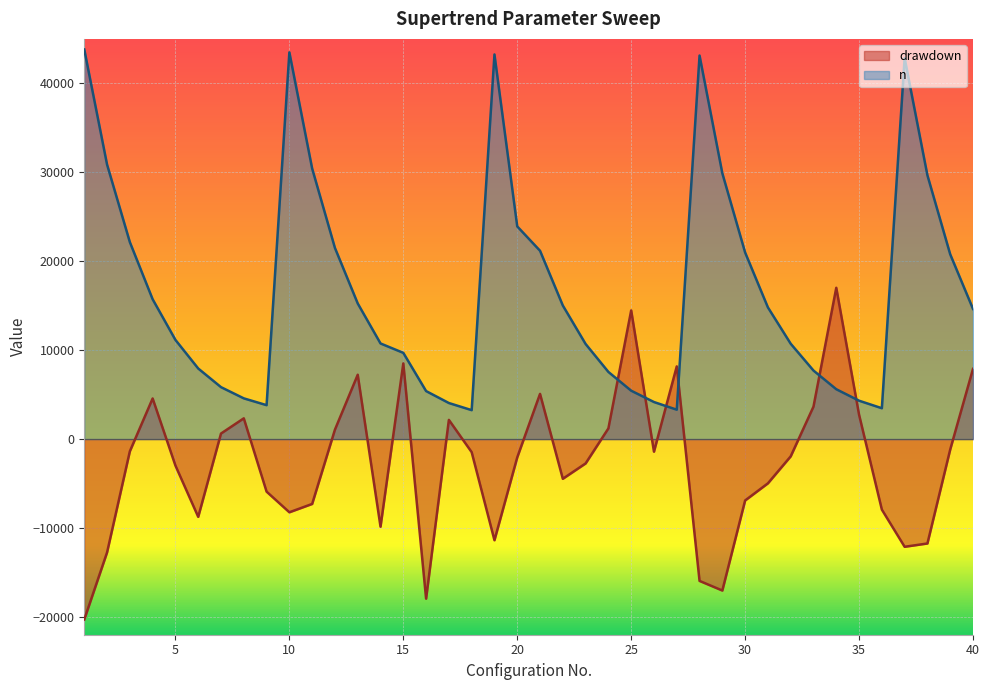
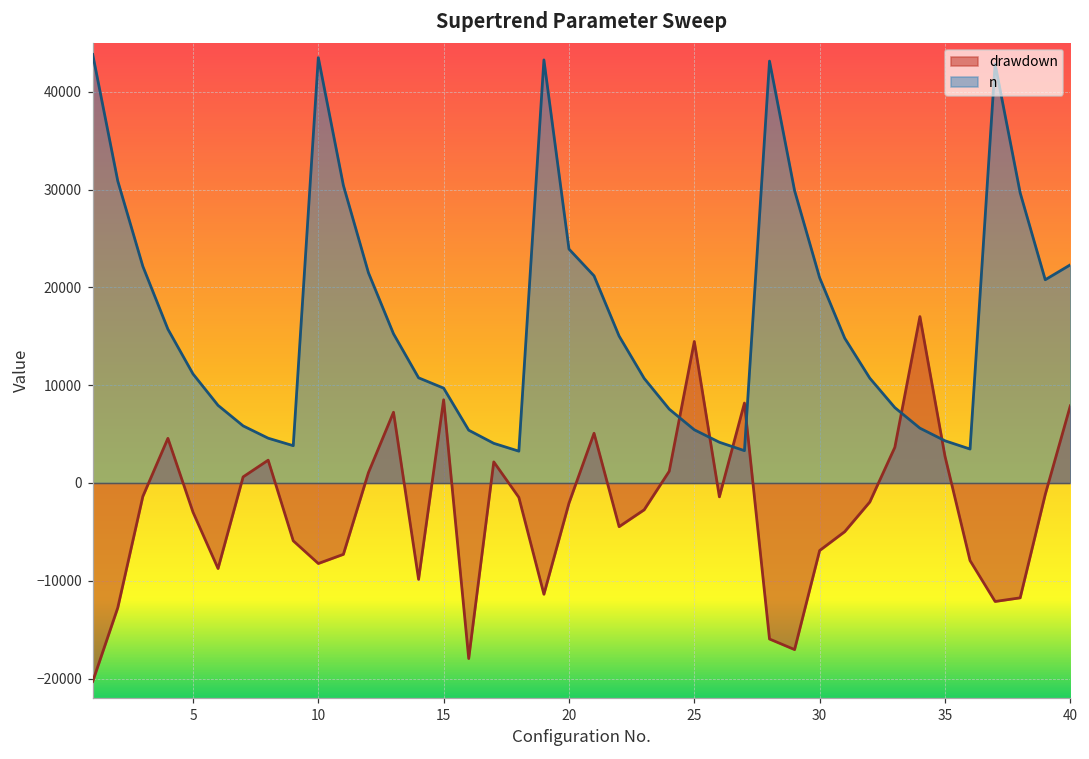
n, 40: 15000 -> 22000
